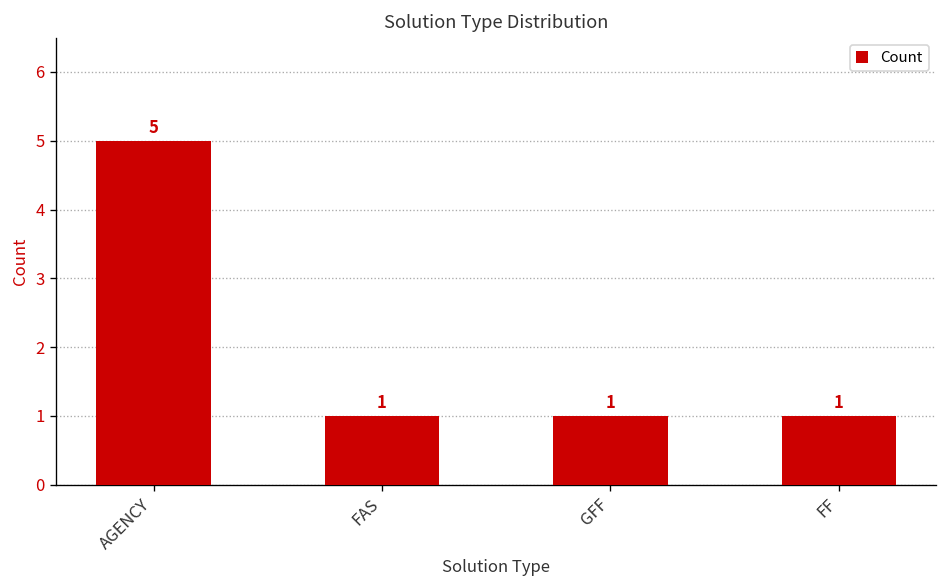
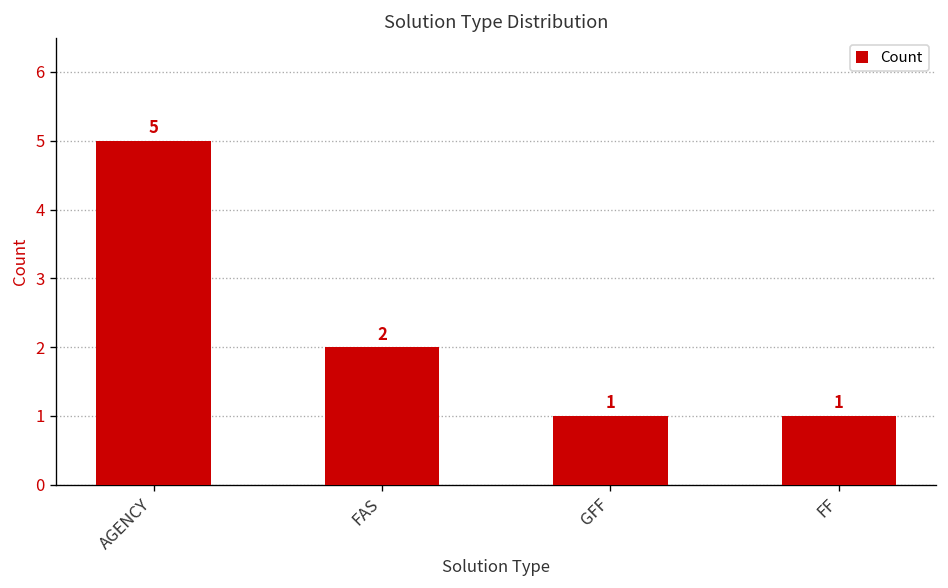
FAS: 1 -> 2
